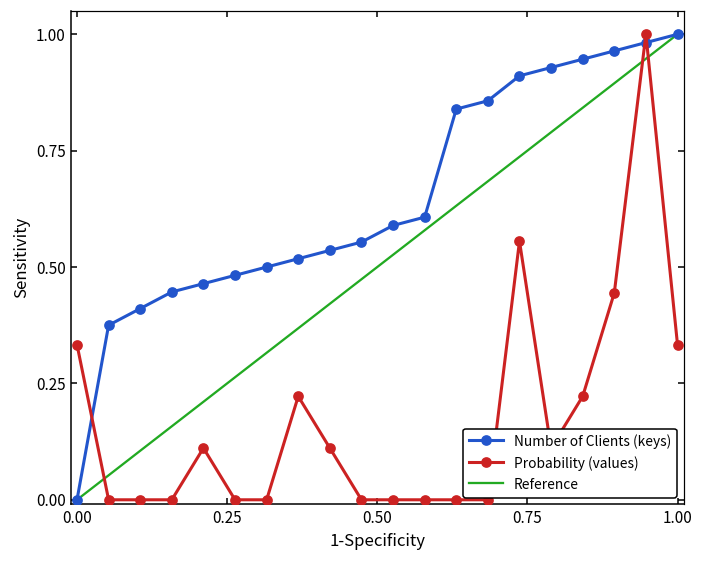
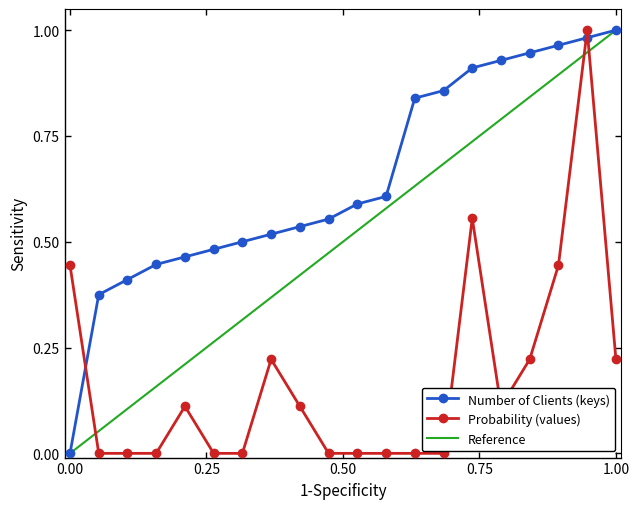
Probability (values), 0.00: 0.33 -> 0.44
Probability (values), 1.00: 0.33 -> 0.22
